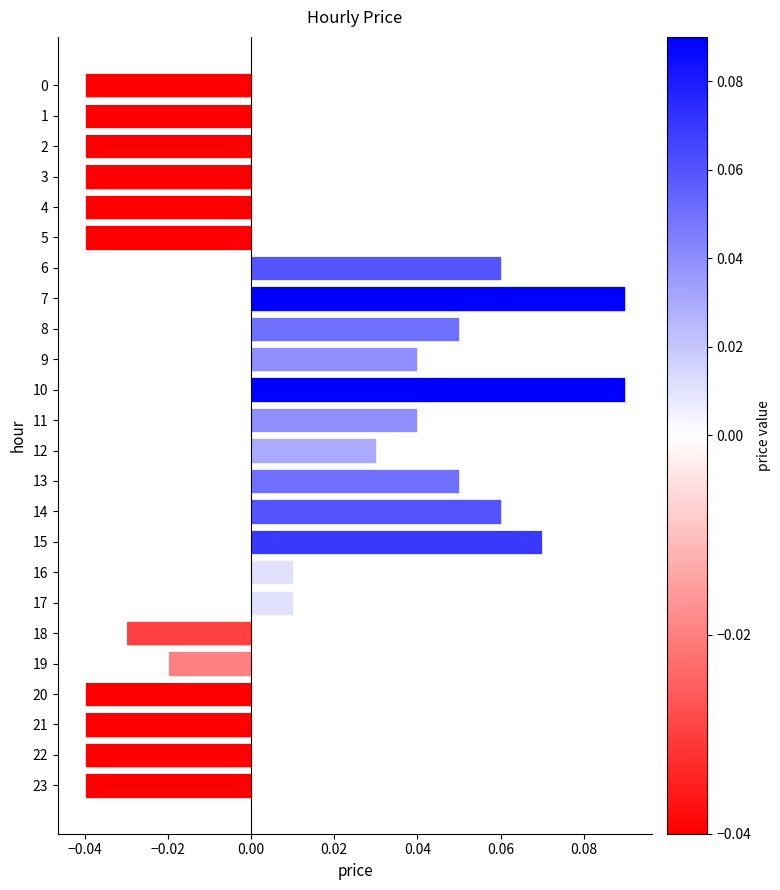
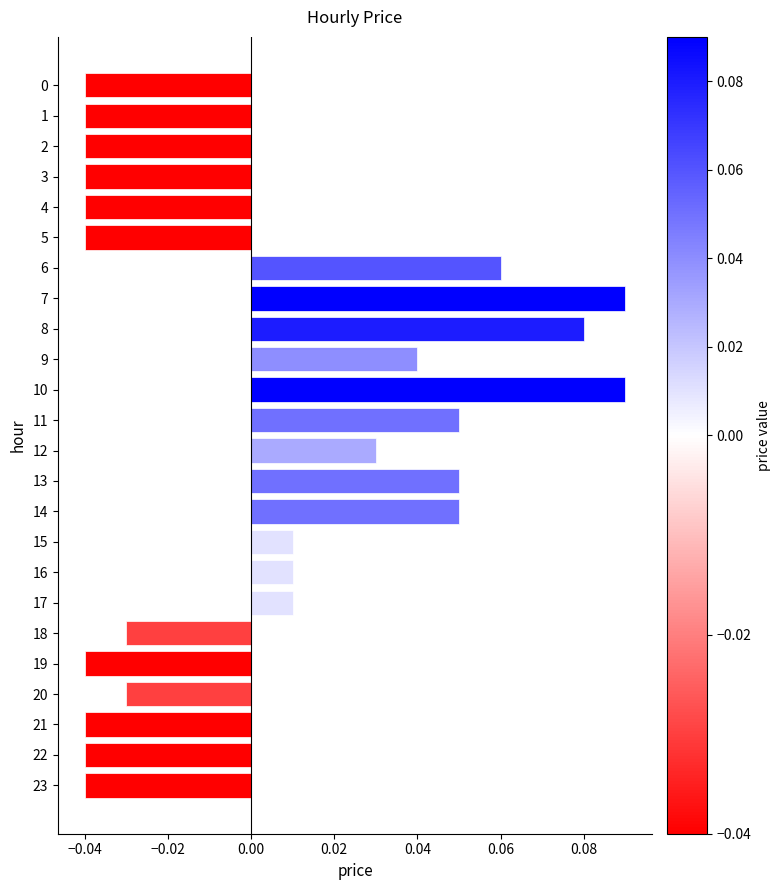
8: 0.05 -> 0.08
11: 0.04 -> 0.05
14: 0.06 -> 0.05
15: 0.07 -> 0.01
19: -0.02 -> -0.04
20: -0.04 -> -0.03
